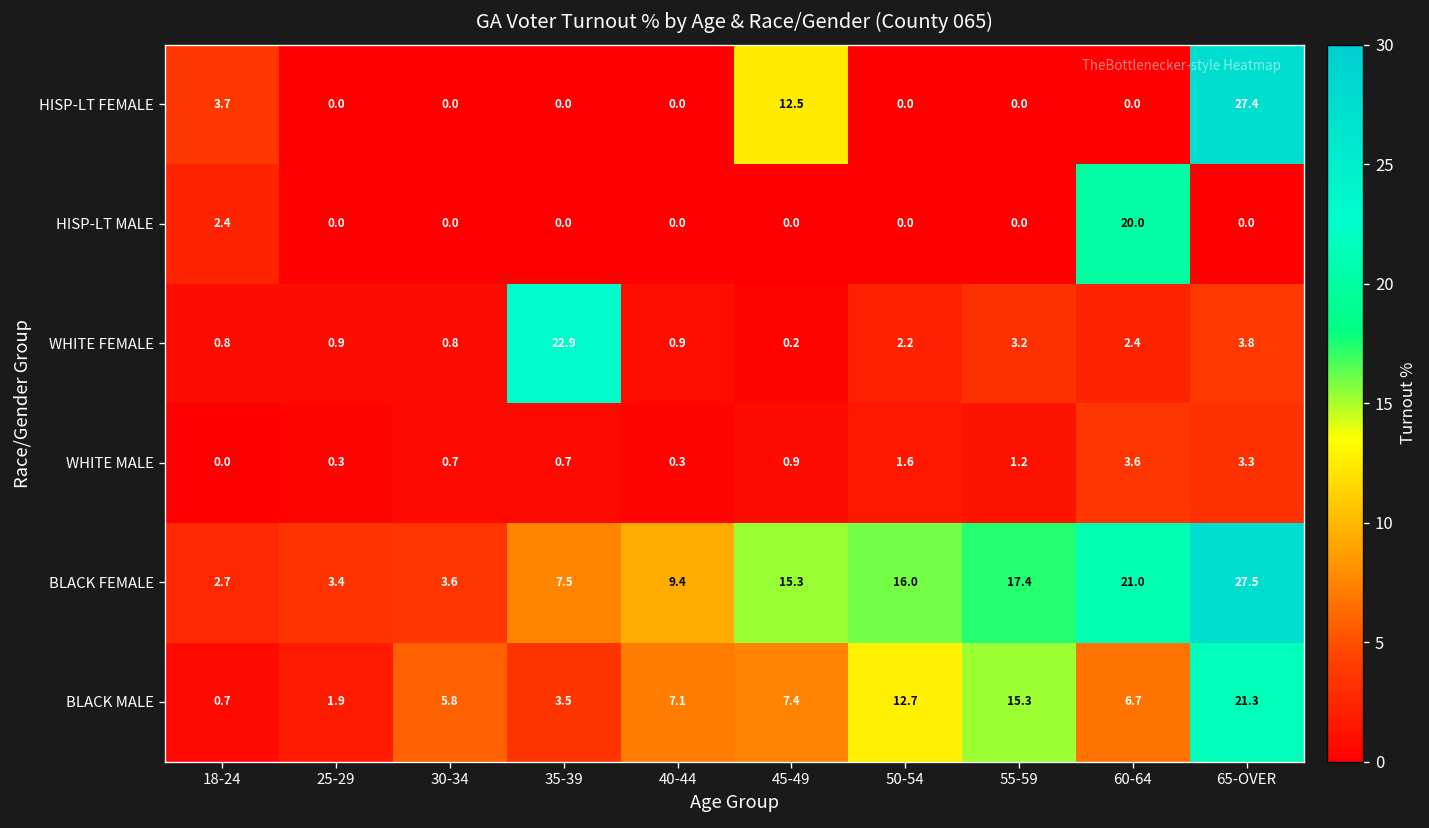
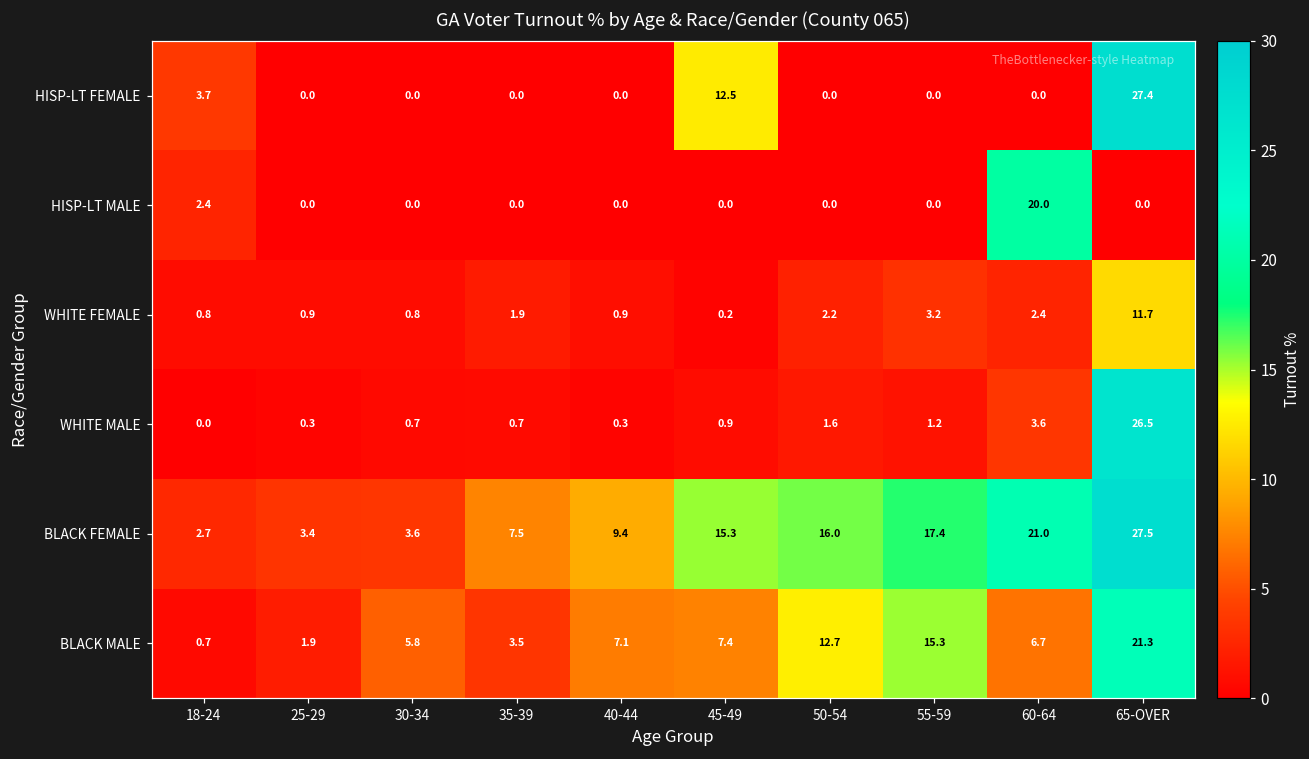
WHITE FEMALE, 35-39: 22.9 -> 1.9
WHITE FEMALE, 65-OVER: 3.8 -> 11.7
WHITE MALE, 65-OVER: 3.3 -> 26.5
